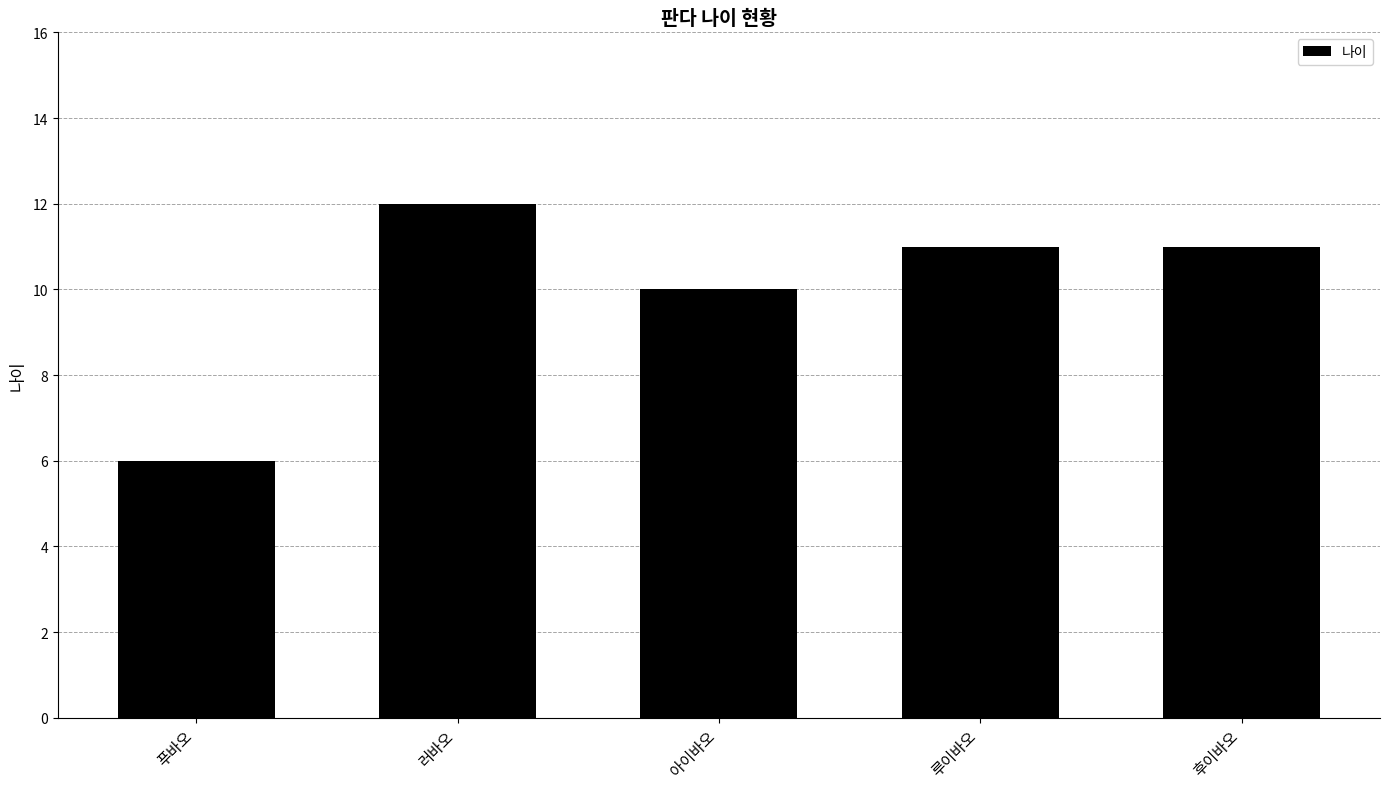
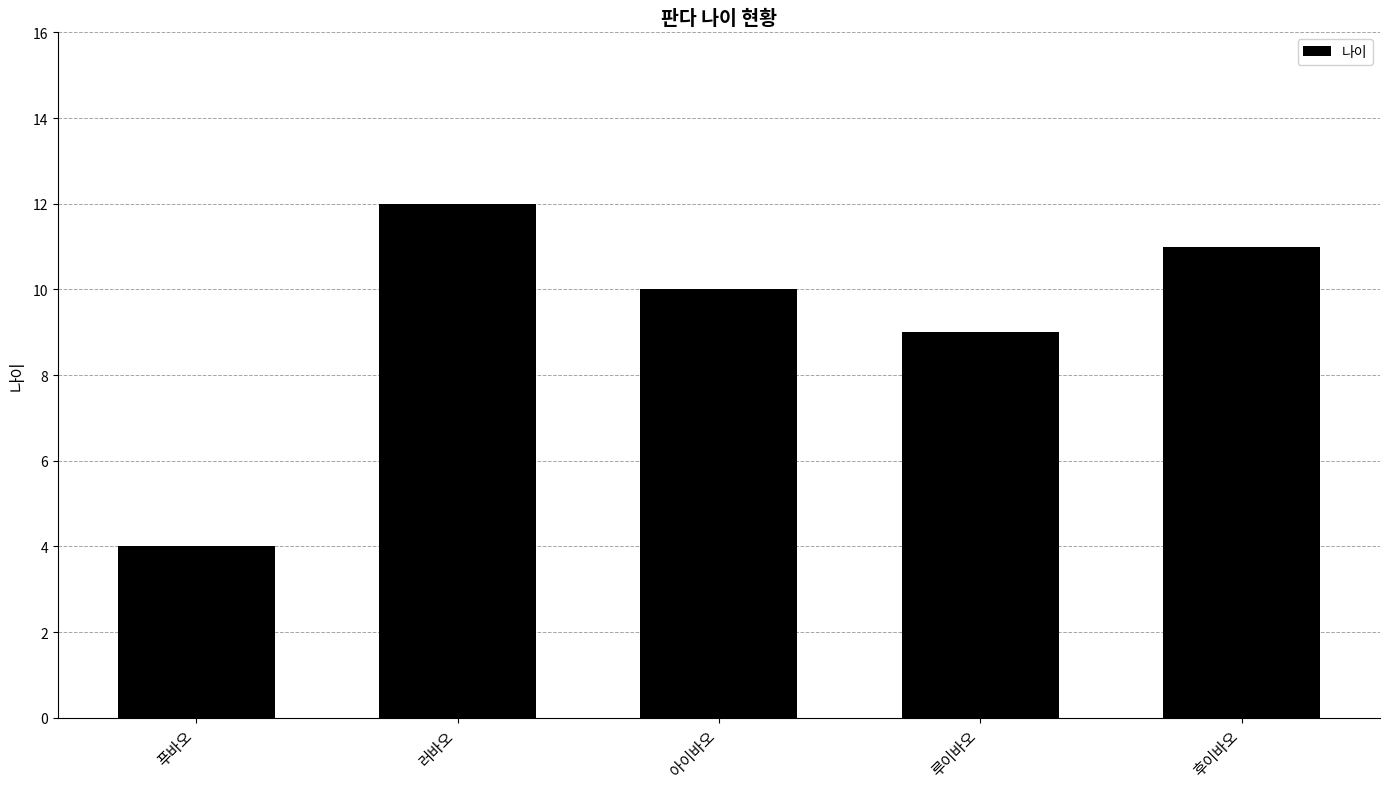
푸바오: 6 -> 4
루이바오: 11 -> 9
